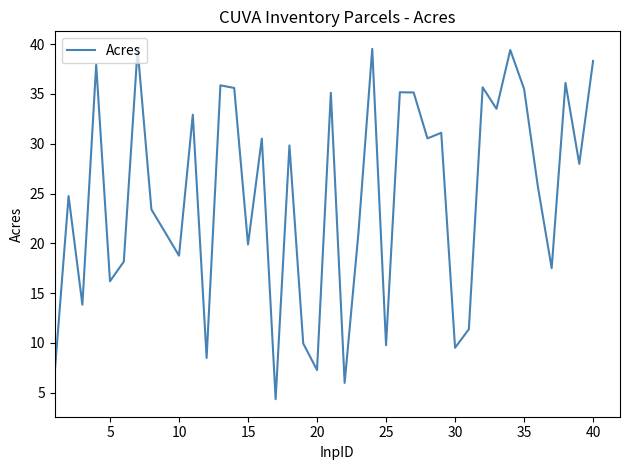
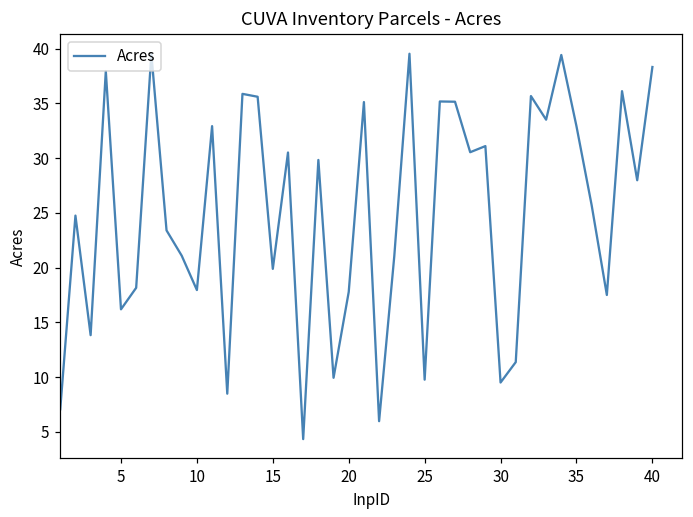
10: 19 -> 18
20: 7 -> 18
35: 36 -> 33
